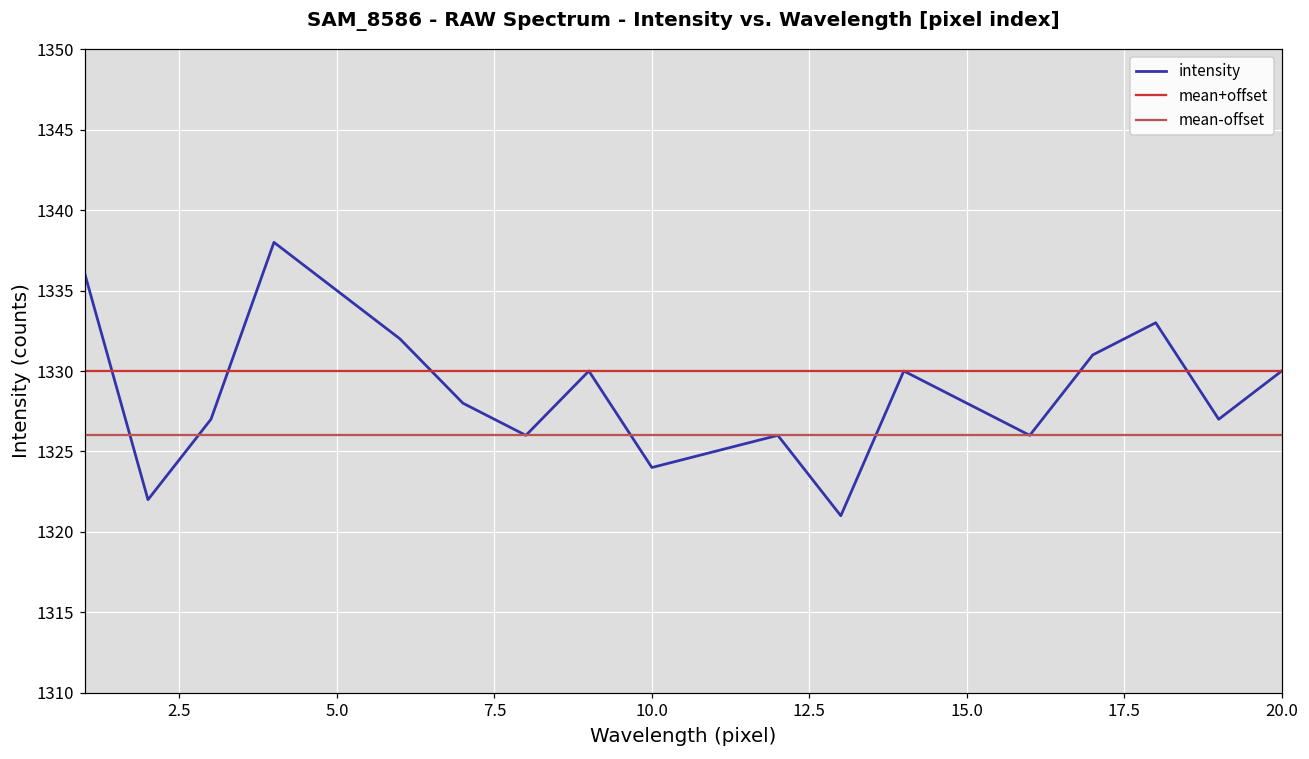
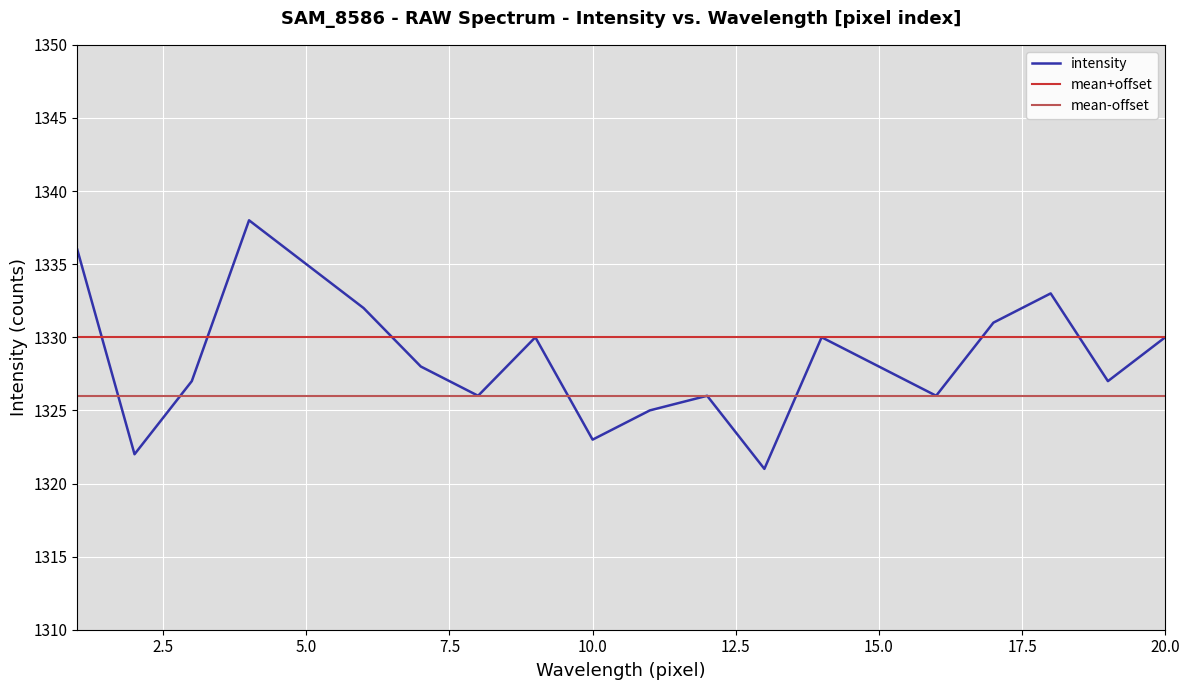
10.0: 1324 -> 1323
